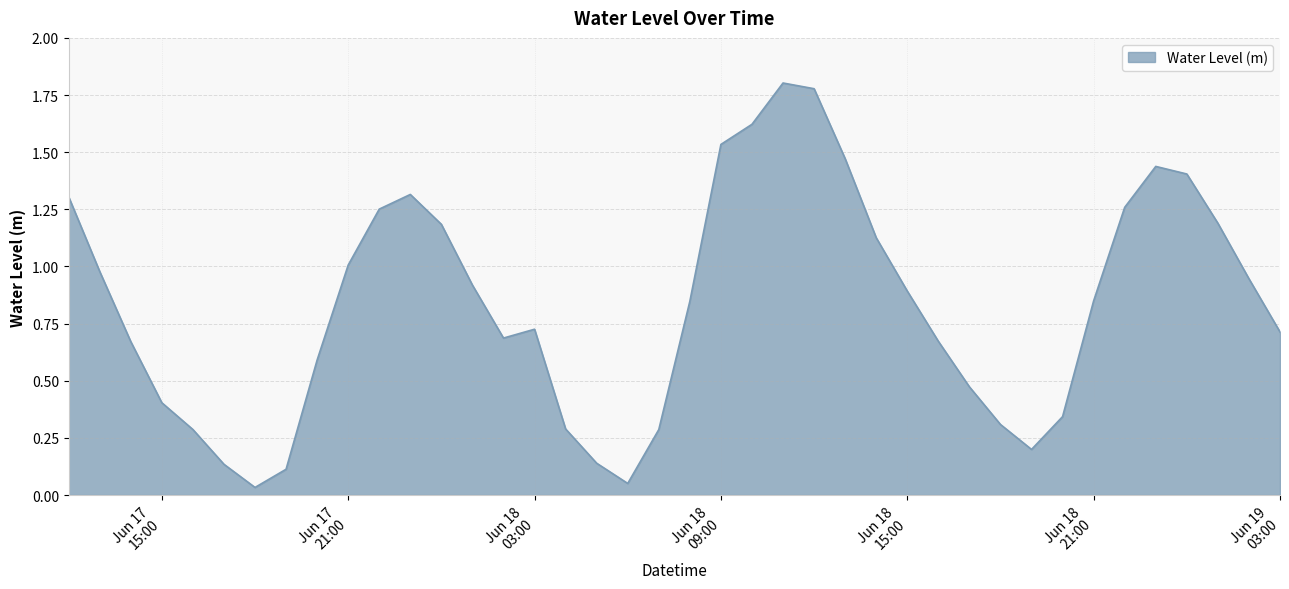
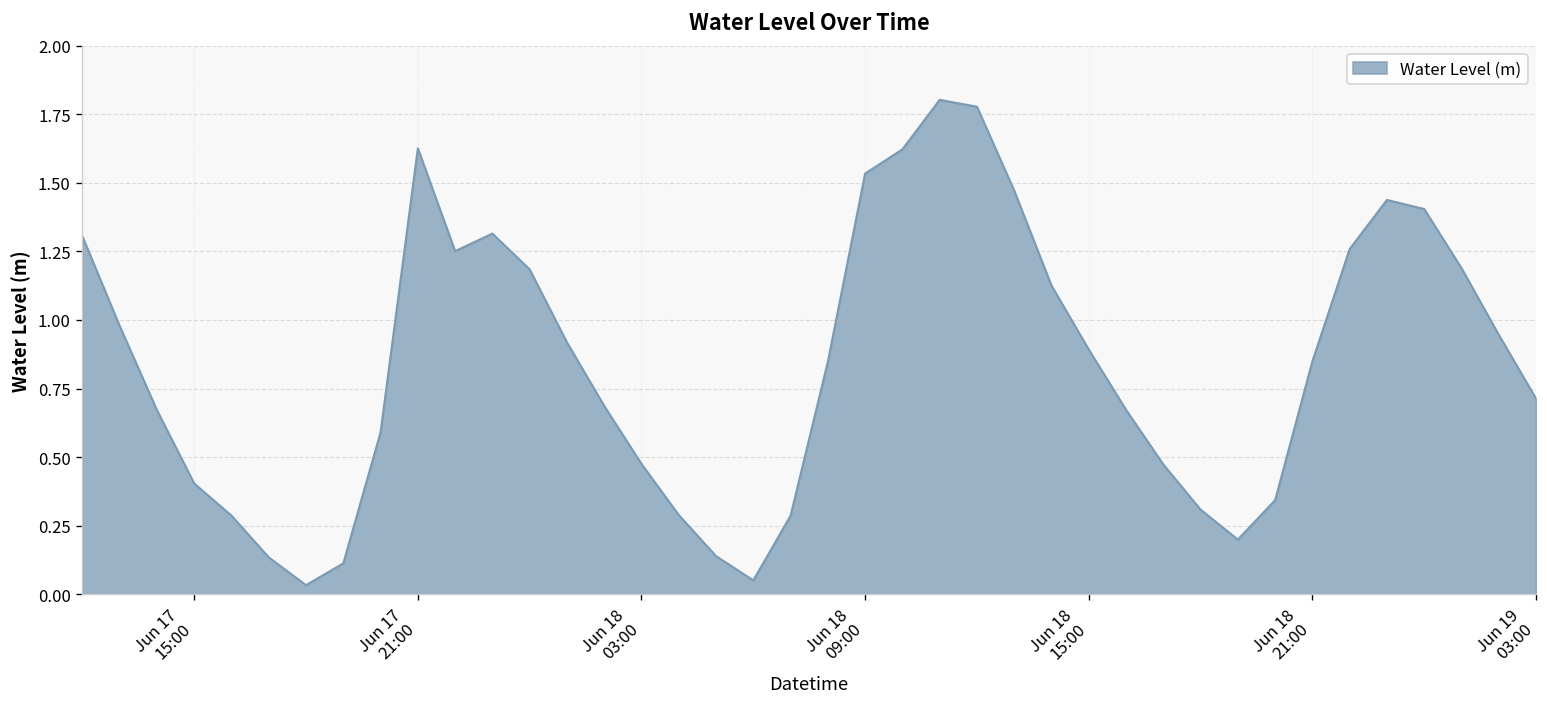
Jun 17 21:00: 1.01 -> 1.63
Jun 18 03:00: 0.73 -> 0.48
